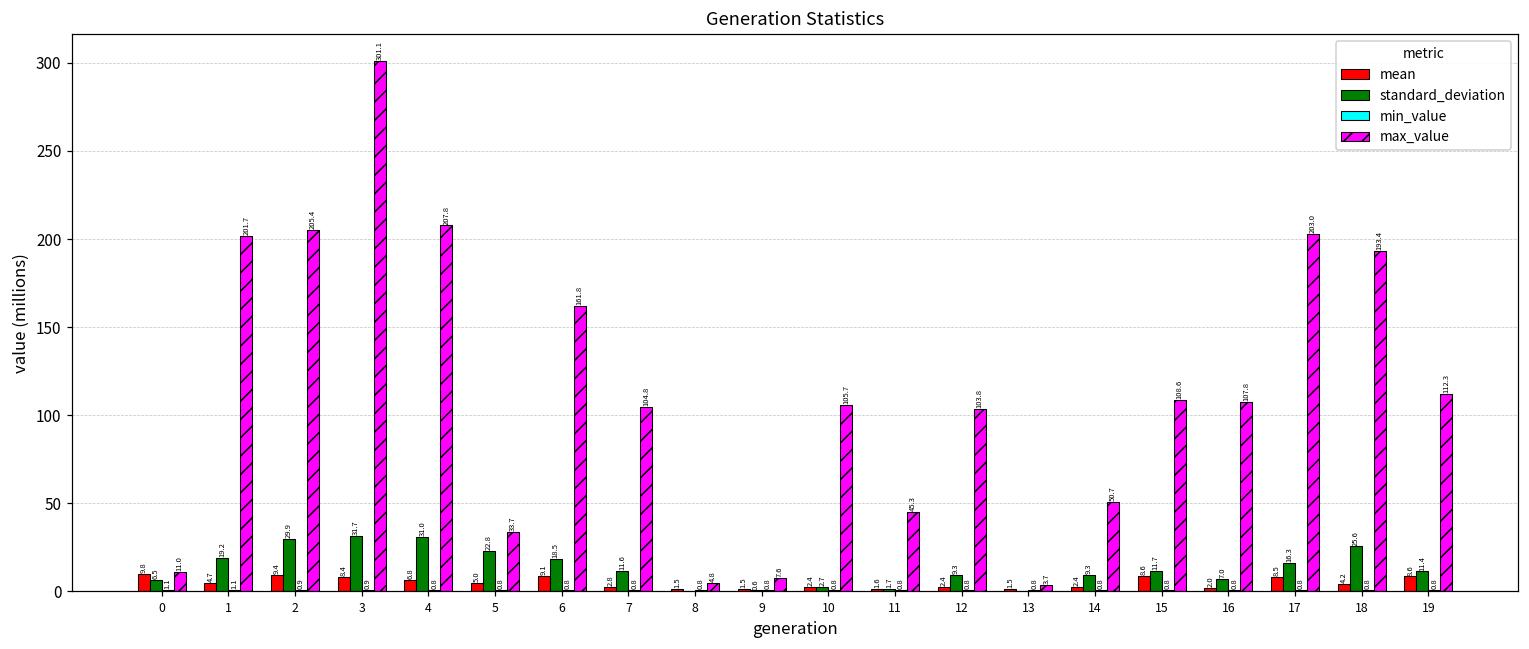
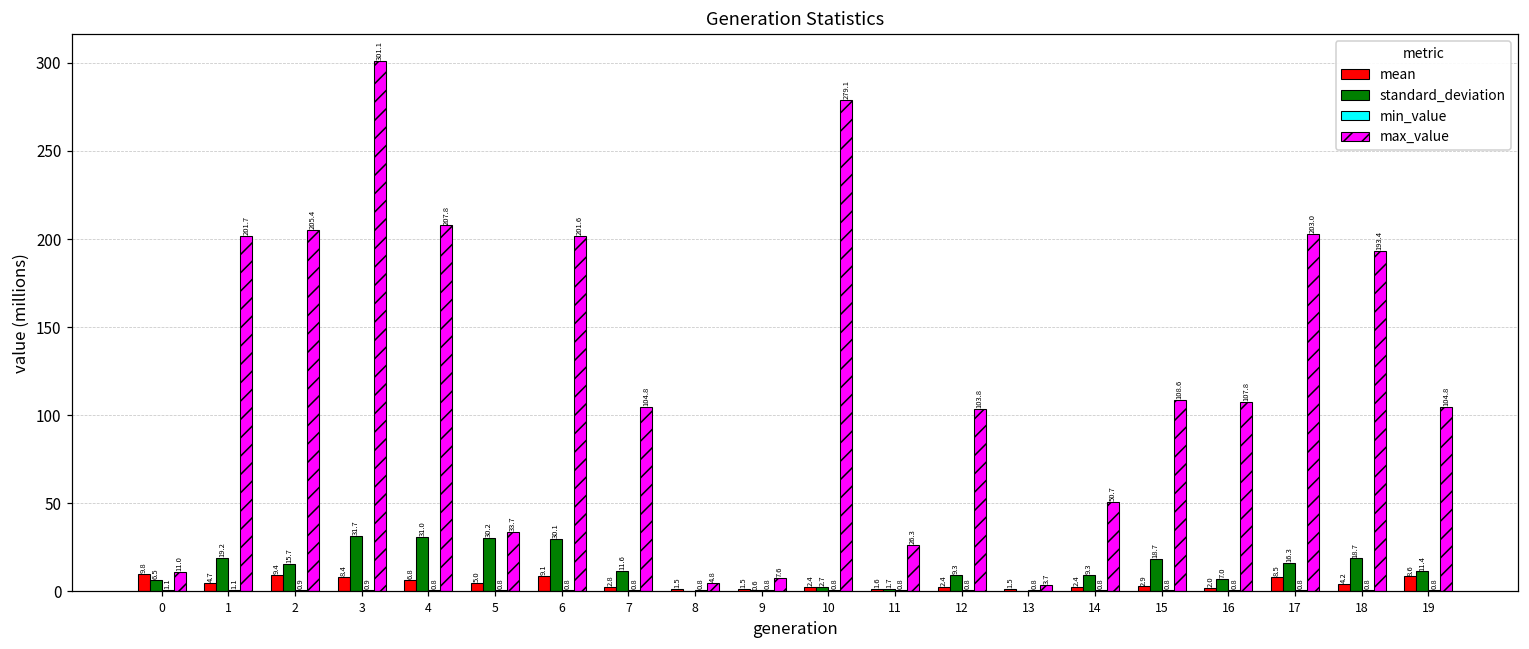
standard_deviation, 2: 29.9 -> 15.7
standard_deviation, 5: 22.8 -> 30.2
standard_deviation, 6: 18.5 -> 30.1
max_value, 6: 161.8 -> 201.6
max_value, 10: 105.7 -> 279.1
max_value, 11: 45.3 -> 26.3
mean, 15: 8.6 -> 2.9
standard_deviation, 15: 11.7 -> 18.7
standard_deviation, 18: 25.6 -> 18.7
max_value, 19: 112.3 -> 104.8
